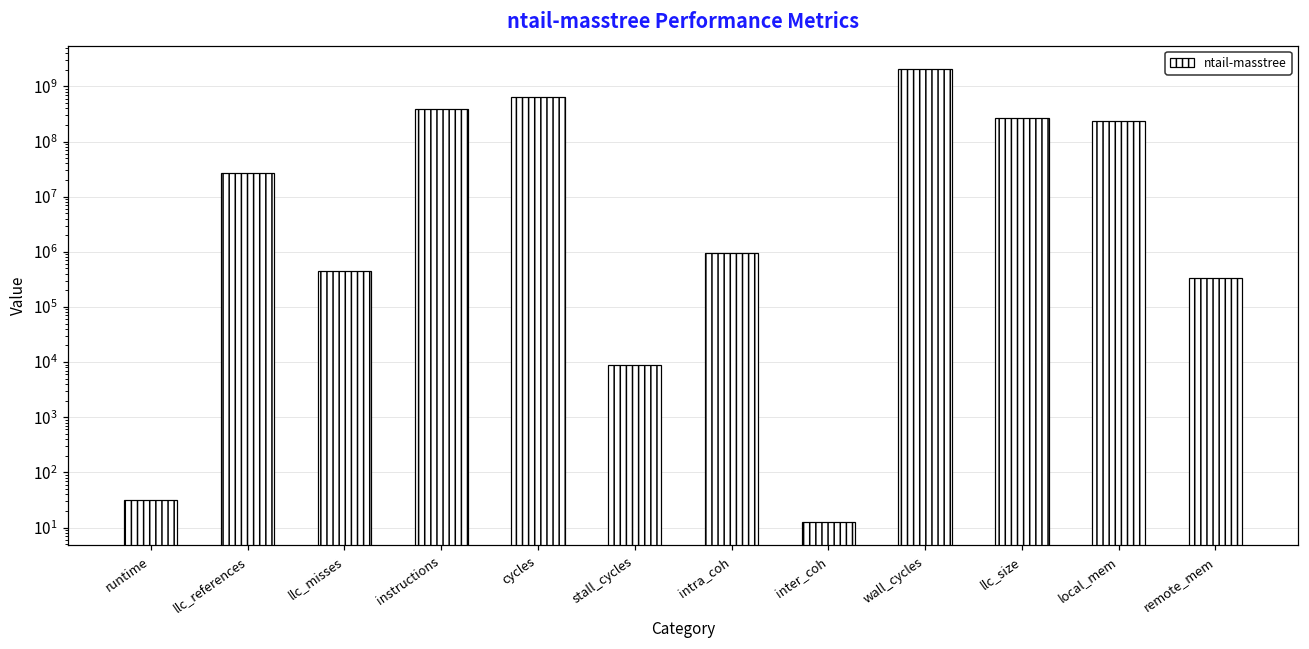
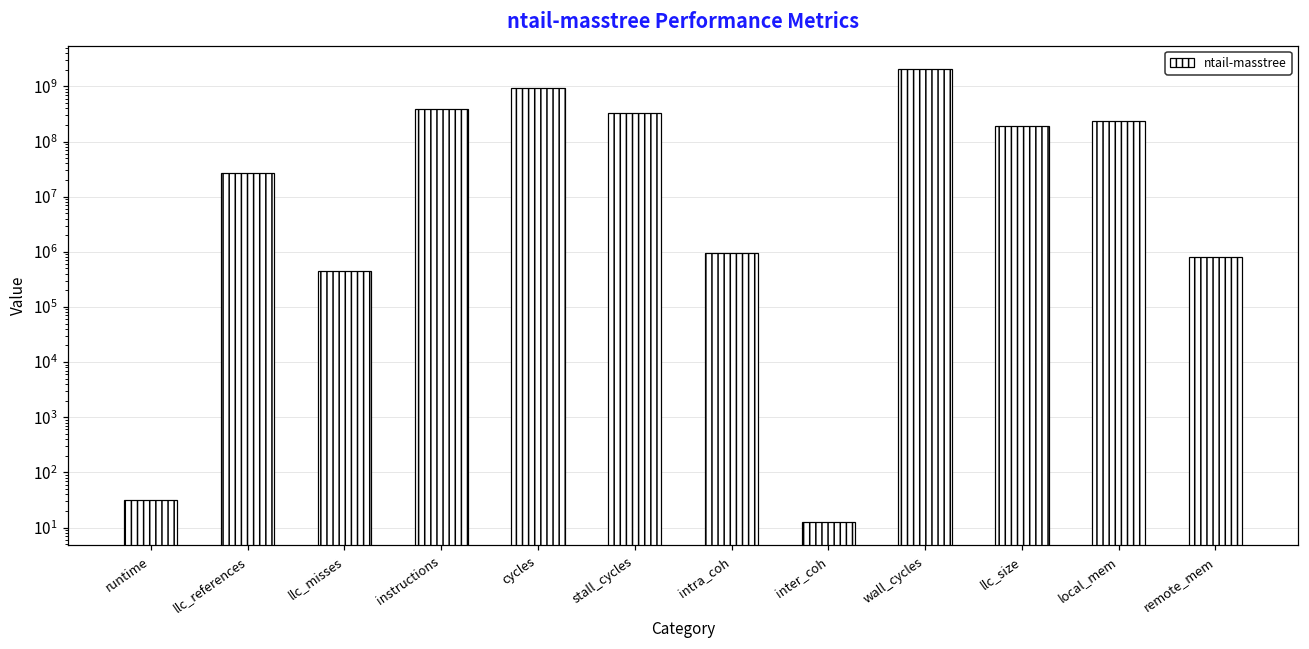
cycles: 600000000 -> 900000000
stall_cycles: 9000 -> 300000000
llc_size: 300000000 -> 190000000
remote_mem: 300000 -> 800000
